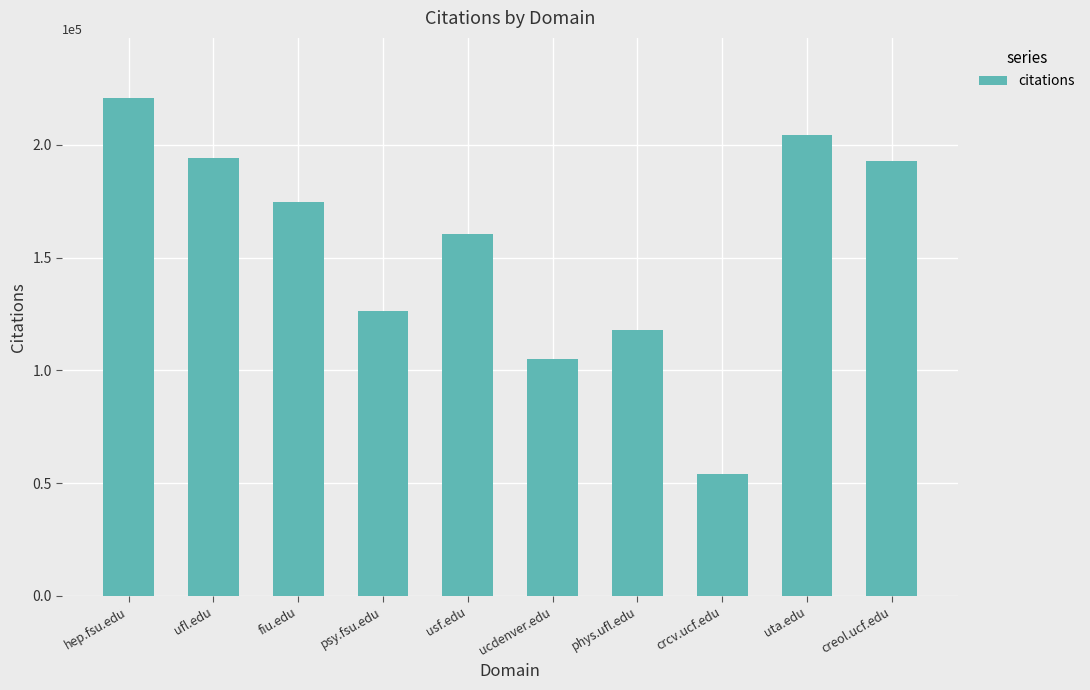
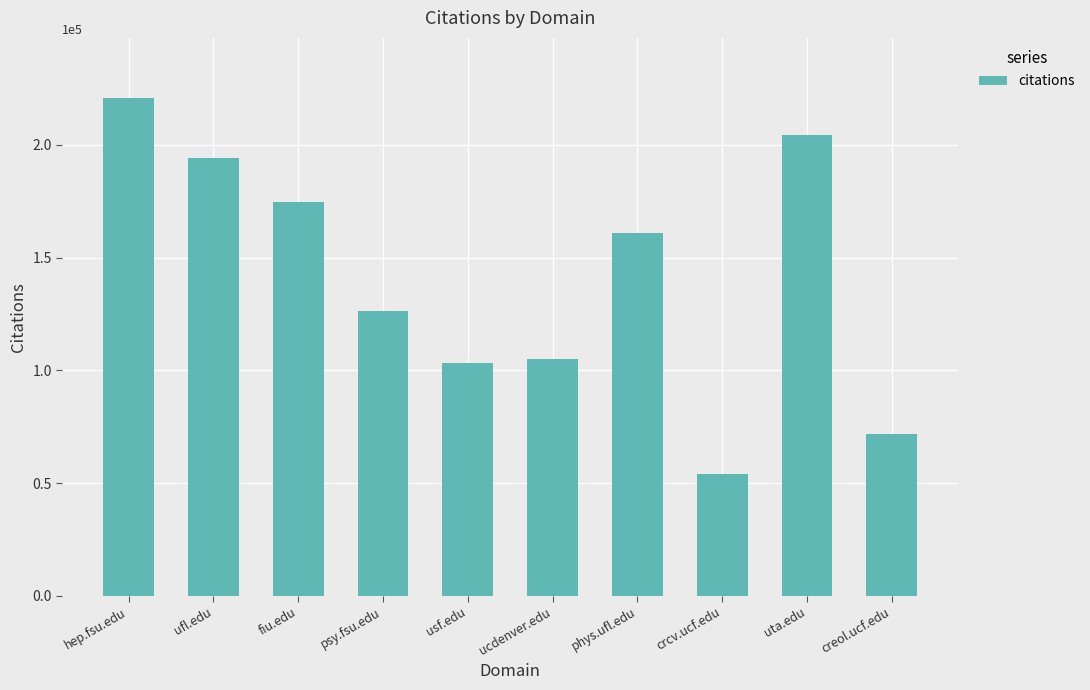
usf.edu: 160000 -> 103000
phys.ufl.edu: 118000 -> 161000
creol.ucf.edu: 193000 -> 72000
